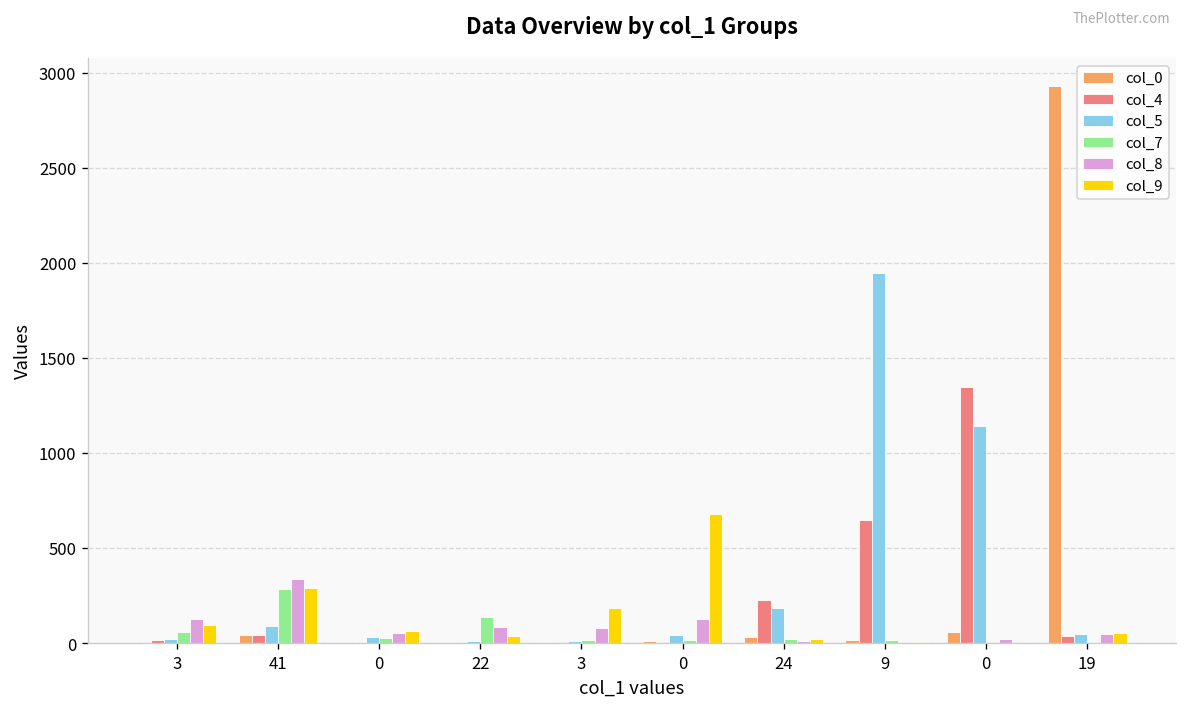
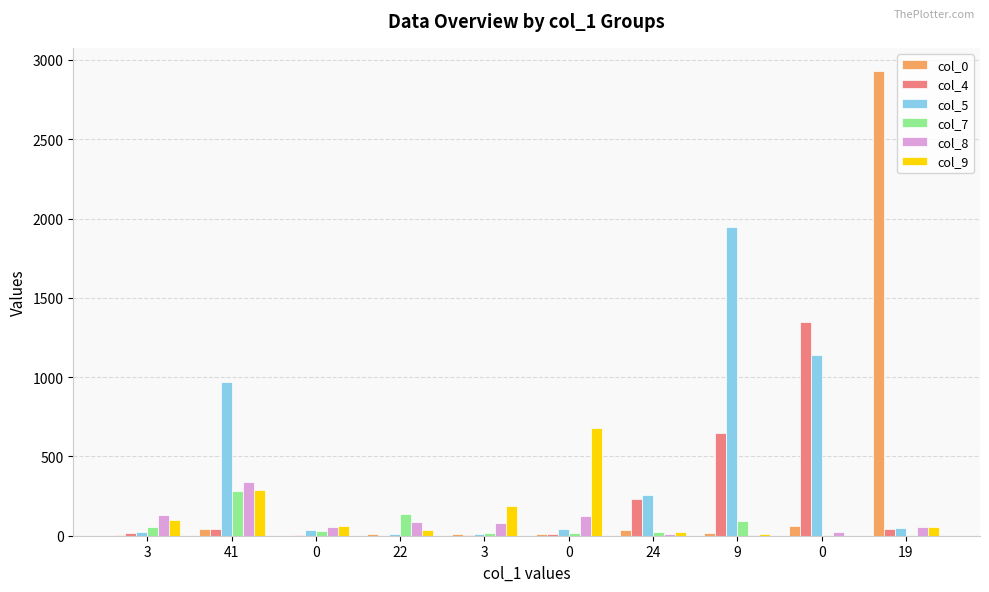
col_5, 41: 90 -> 970
col_5, 24: 180 -> 260
col_7, 9: 20 -> 90
